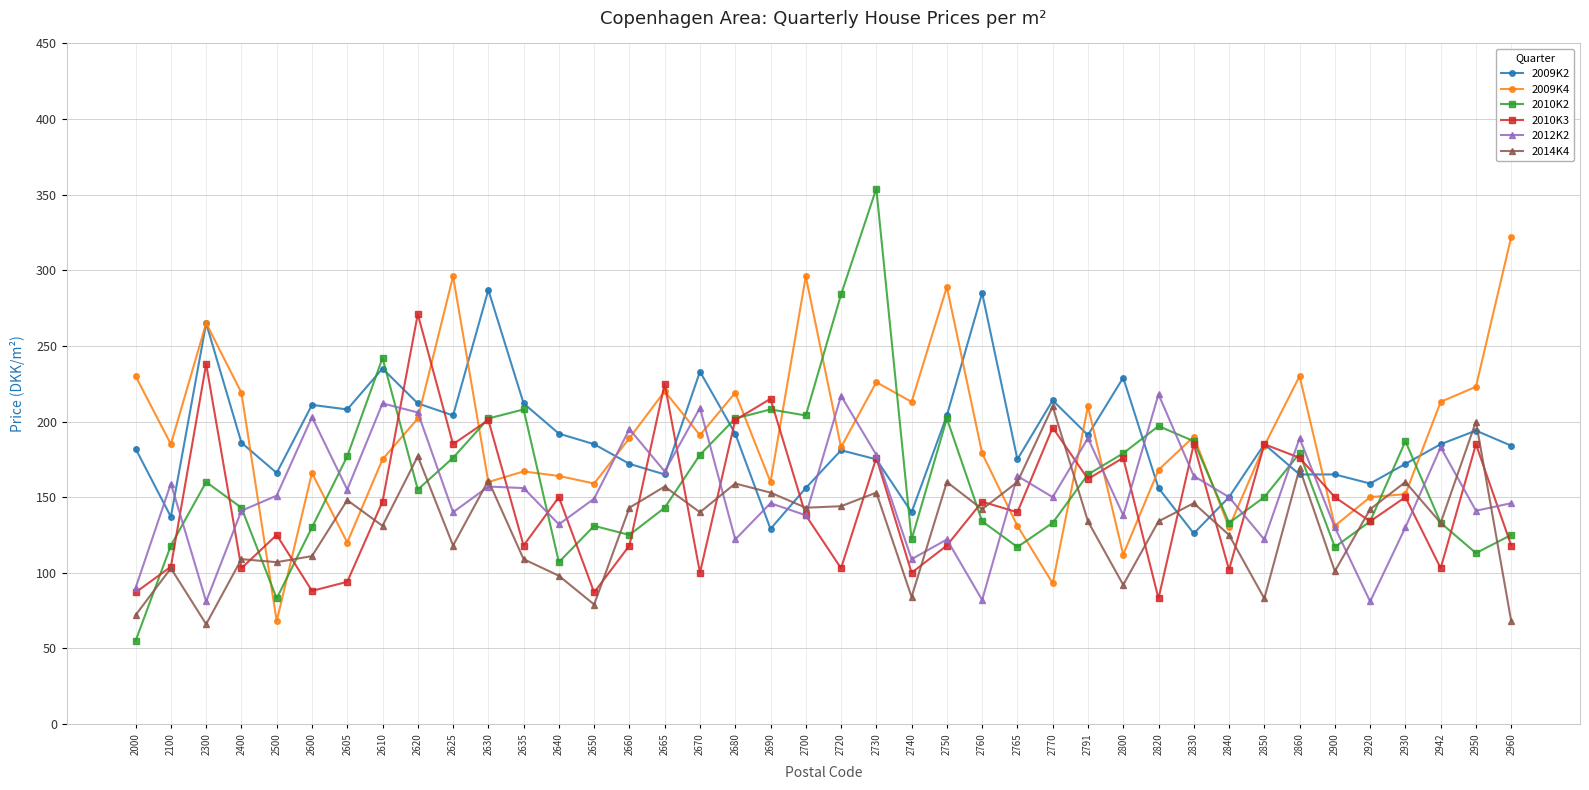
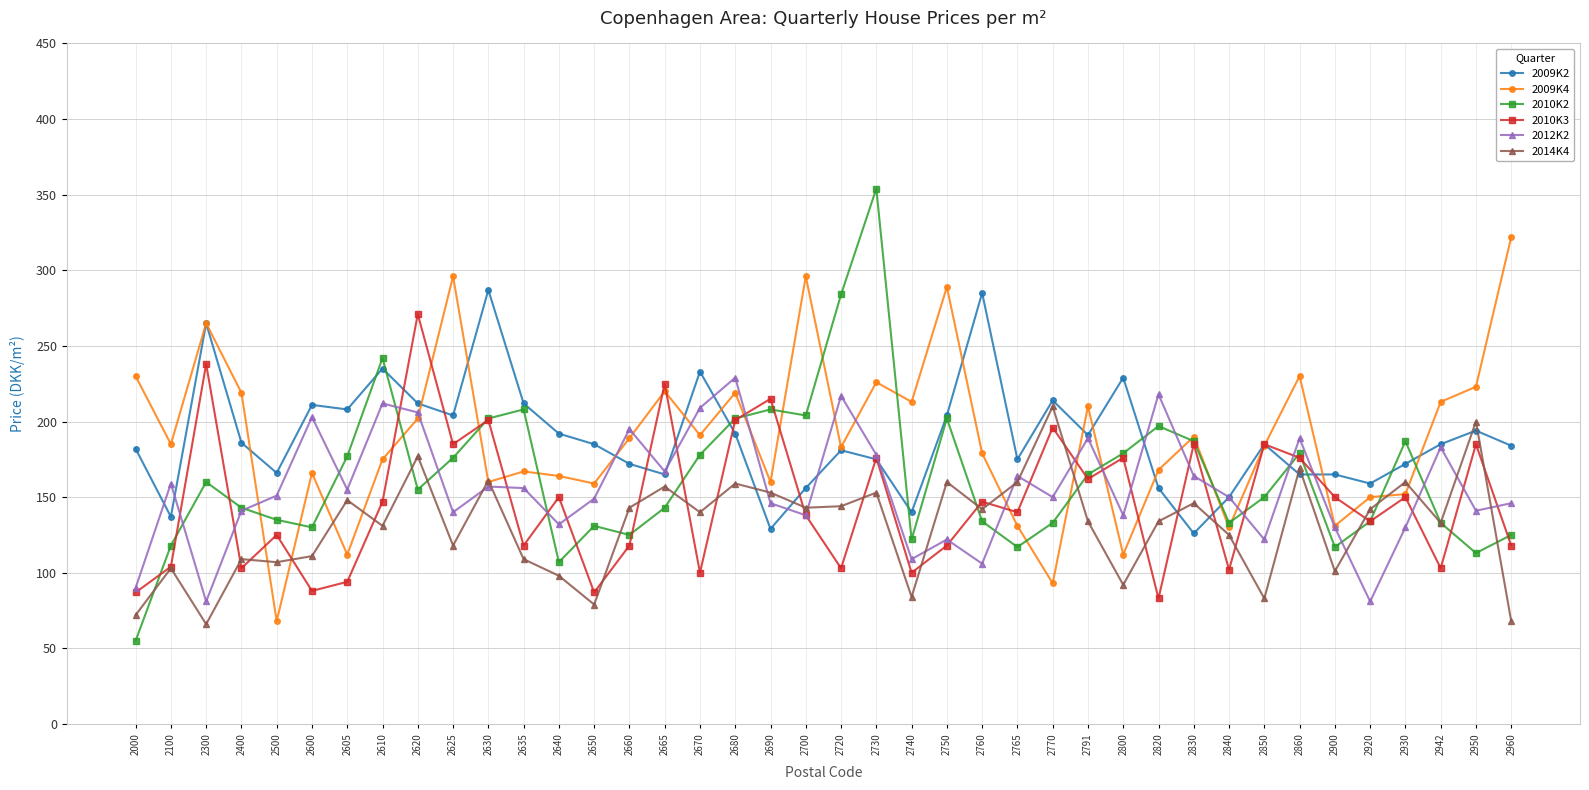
2010K2, 2500: 83 -> 135
2009K4, 2605: 120 -> 112
2012K2, 2680: 122 -> 229
2012K2, 2760: 82 -> 106
